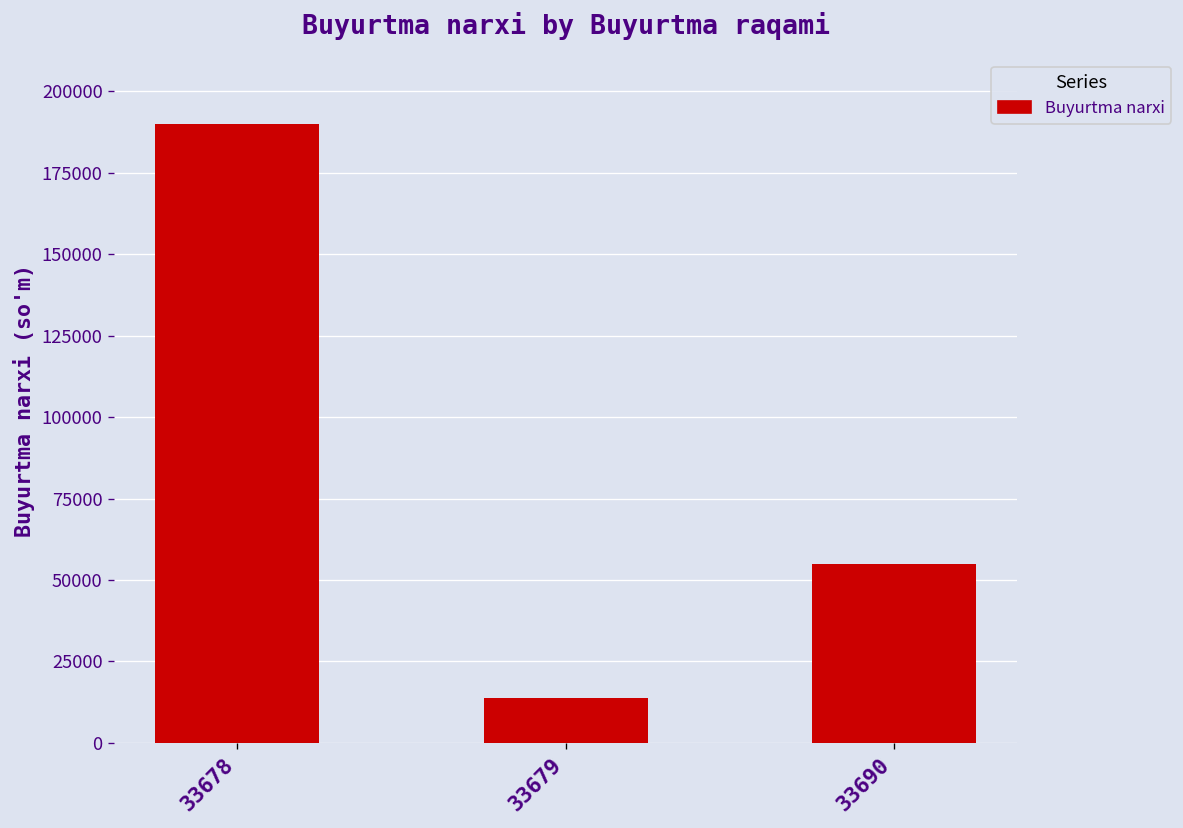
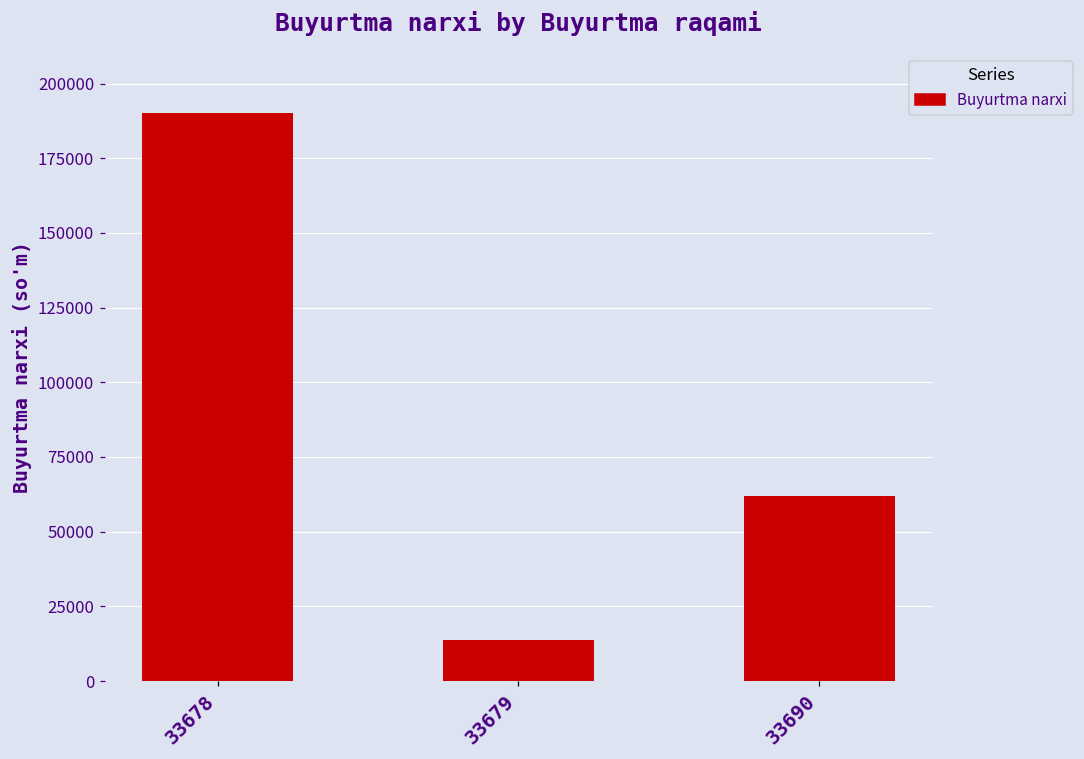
33690: 55000 -> 62000
